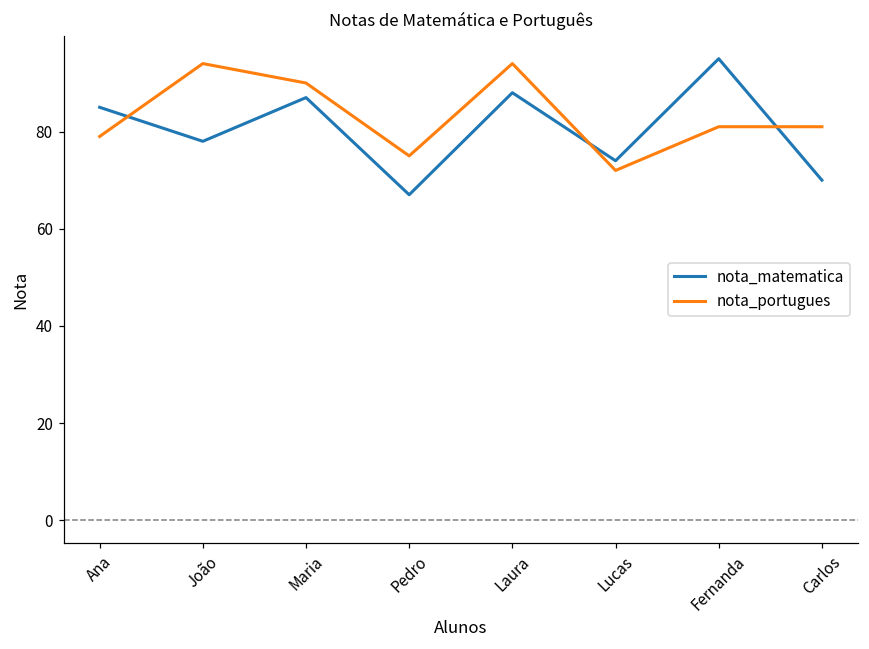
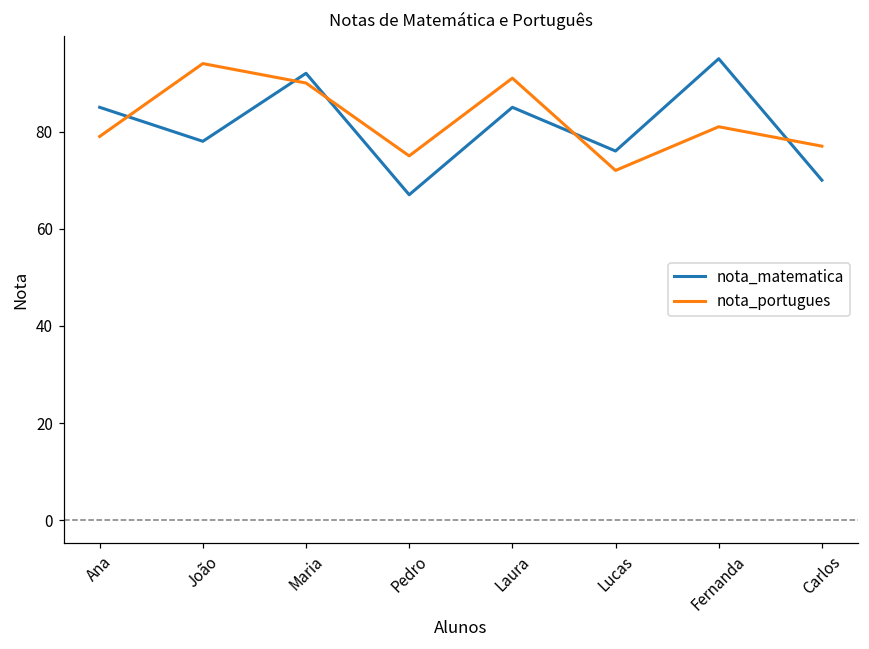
nota_matematica, Maria: 87 -> 92
nota_matematica, Laura: 88 -> 85
nota_portugues, Laura: 94 -> 91
nota_matematica, Lucas: 74 -> 76
nota_portugues, Carlos: 81 -> 77
